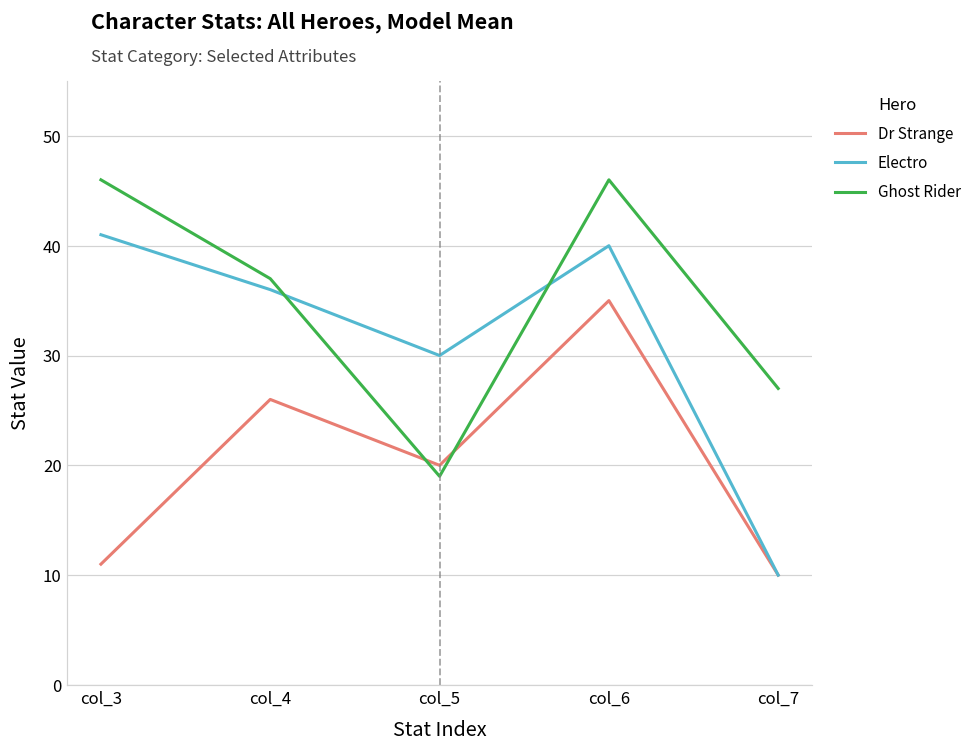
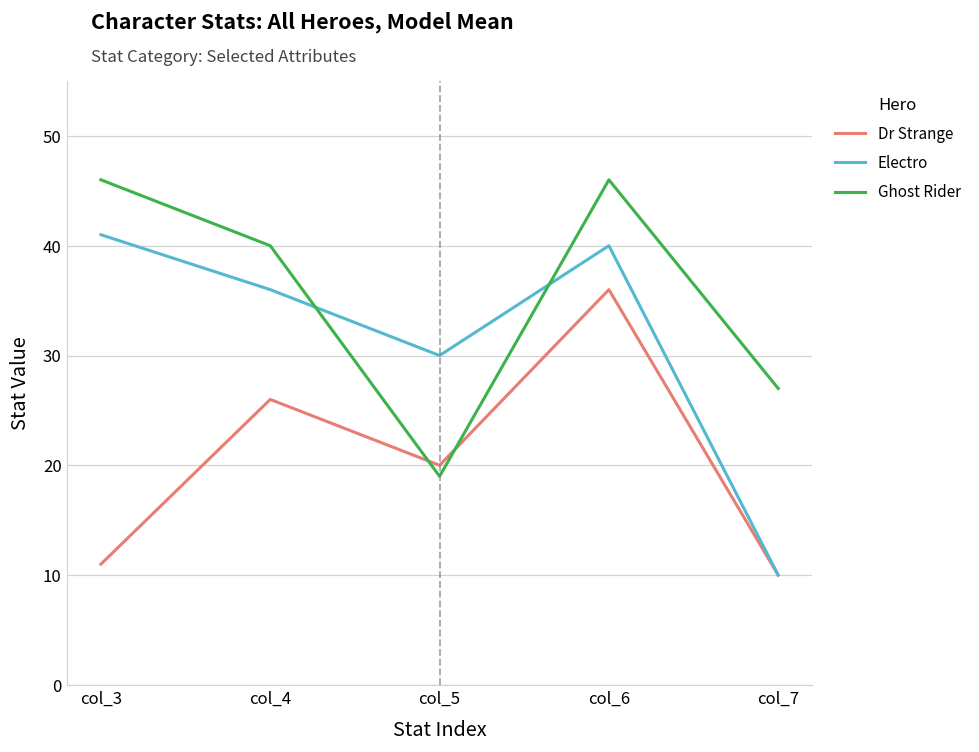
Ghost Rider, col_4: 37 -> 40
Dr Strange, col_6: 35 -> 36
